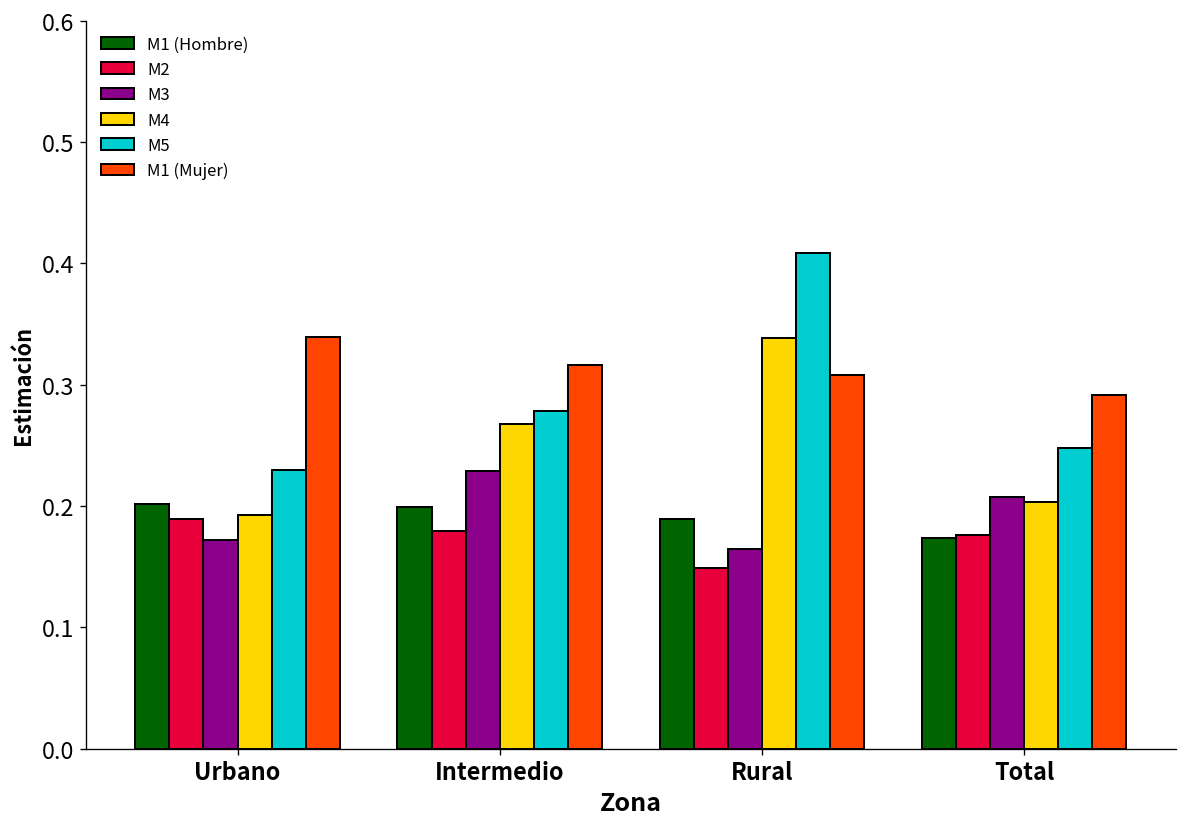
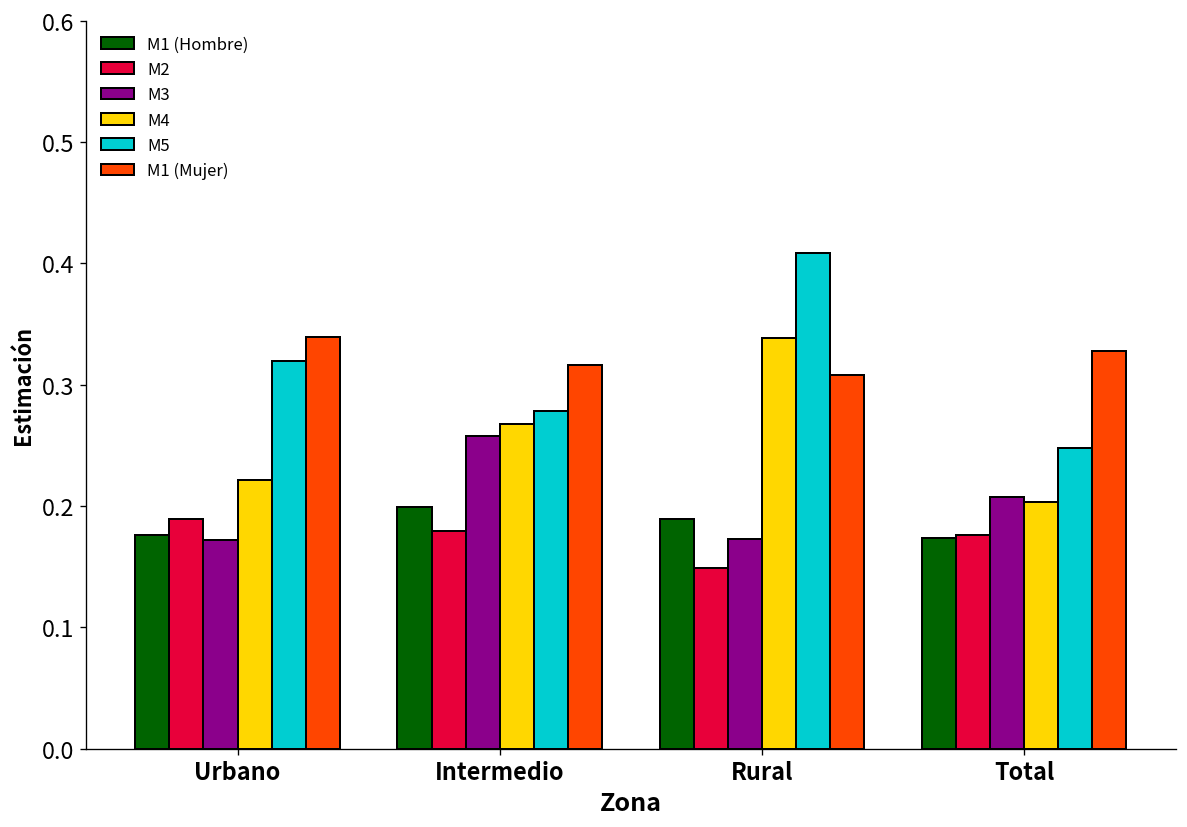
M1 (Hombre), Urbano: 0.202 -> 0.176
M4, Urbano: 0.193 -> 0.222
M5, Urbano: 0.229 -> 0.319
M3, Intermedio: 0.229 -> 0.257
M3, Rural: 0.165 -> 0.173
M1 (Mujer), Total: 0.291 -> 0.328
